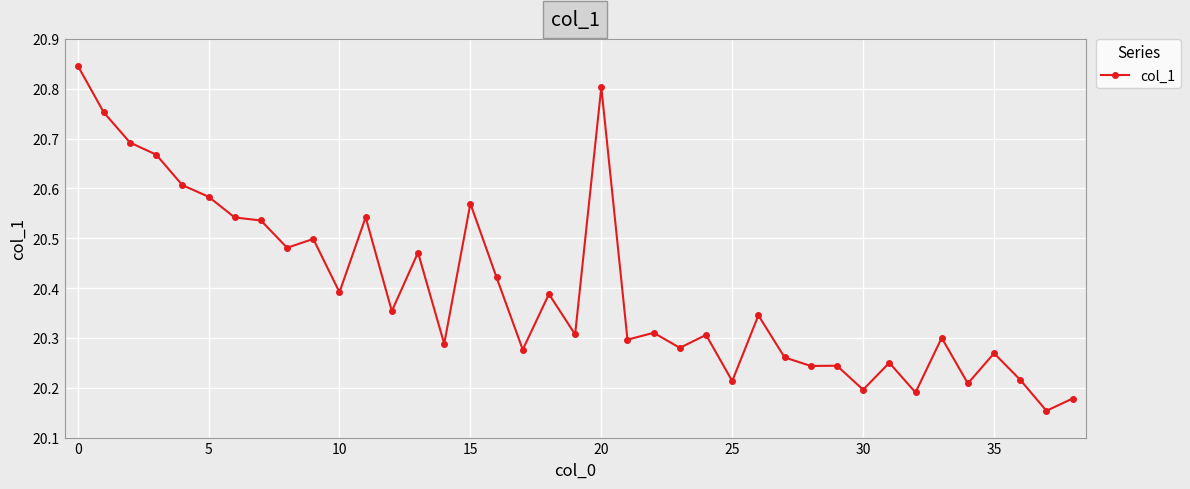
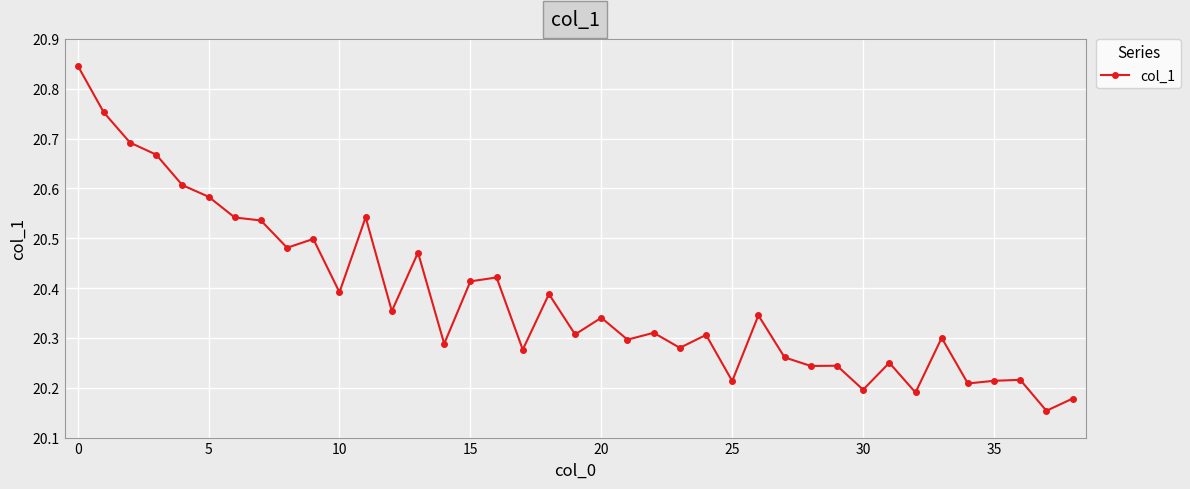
15: 20.57 -> 20.41
20: 20.80 -> 20.34
35: 20.27 -> 20.21
